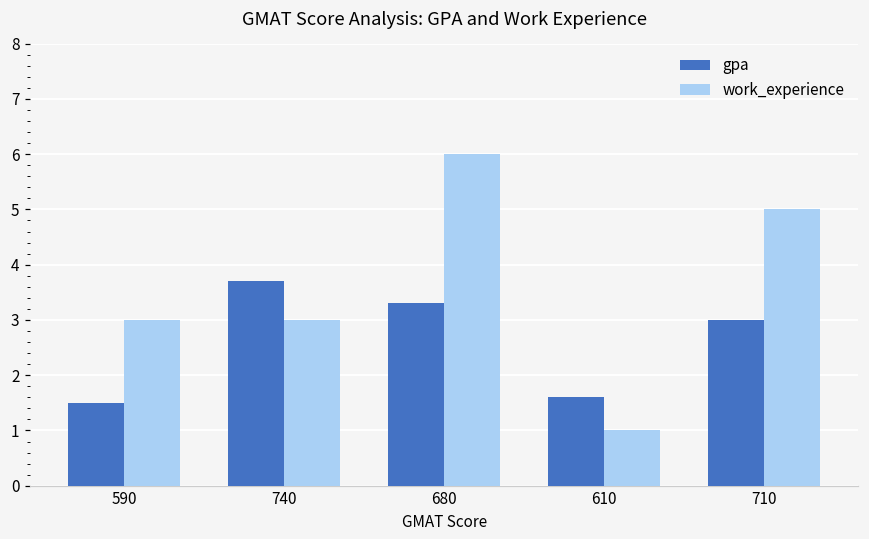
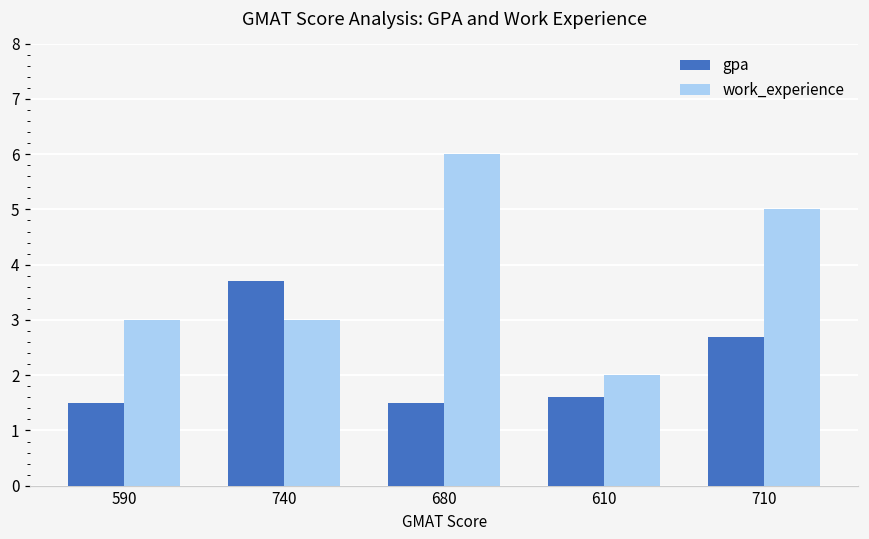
gpa, 680: 3.3 -> 1.5
work_experience, 610: 1 -> 2
gpa, 710: 3.0 -> 2.7
